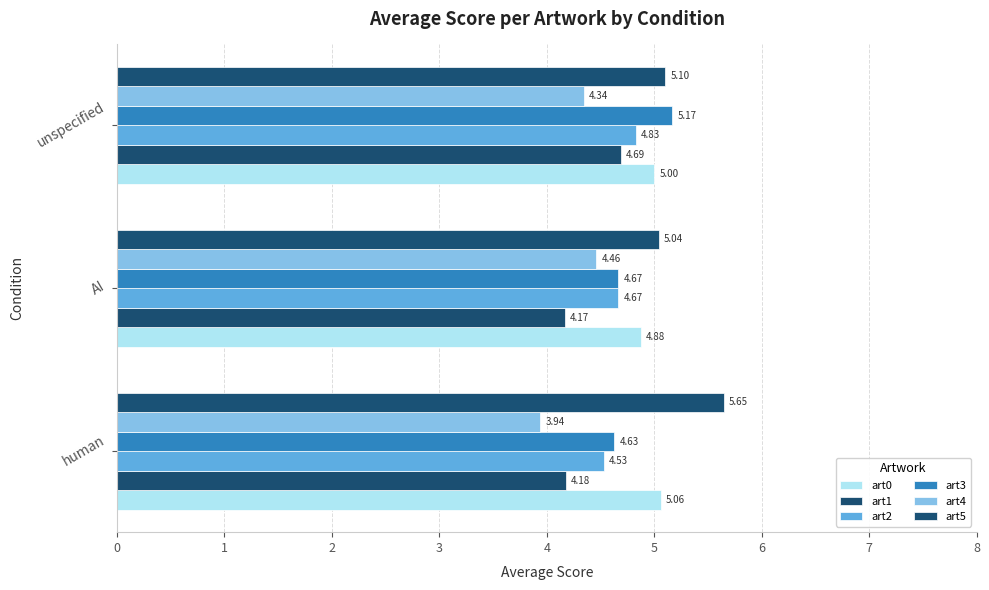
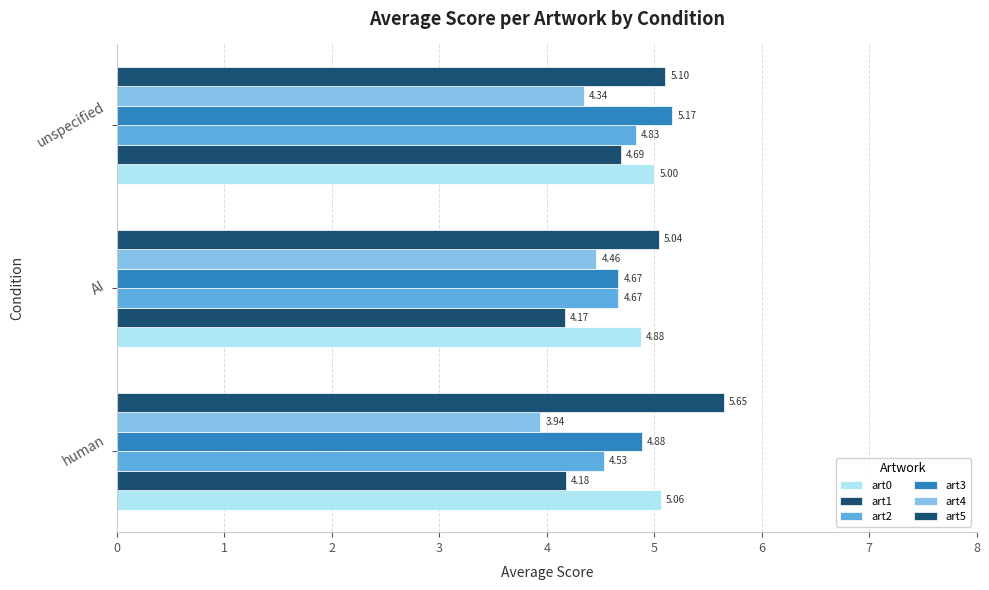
art3, human: 4.63 -> 4.88
